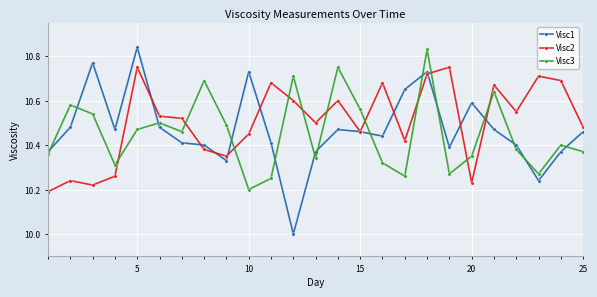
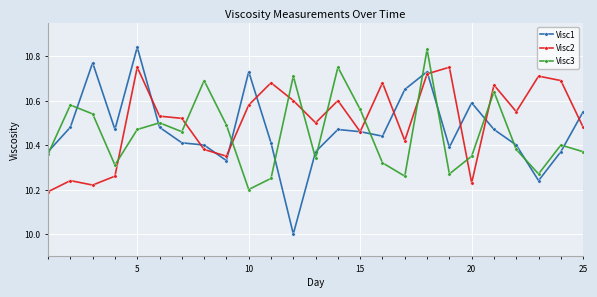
Visc2, 10: 10.45 -> 10.58
Visc1, 25: 10.46 -> 10.55
